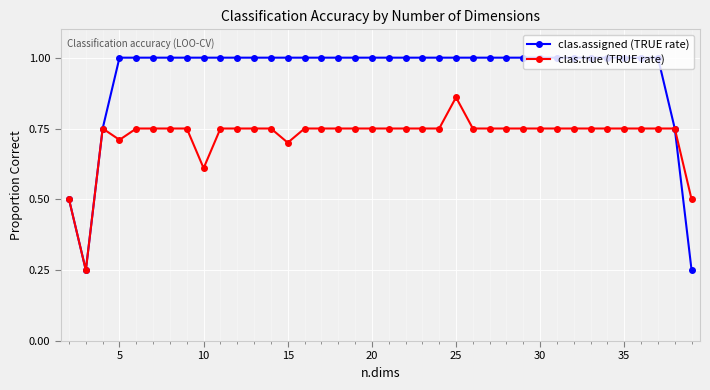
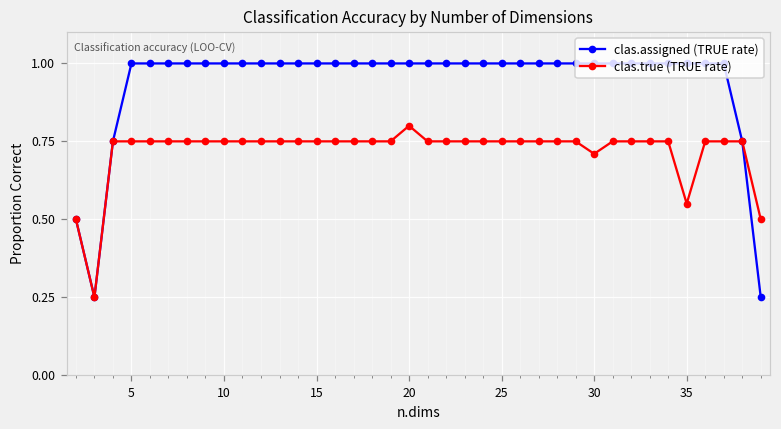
clas.true (TRUE rate), 5: 0.71 -> 0.75
clas.true (TRUE rate), 10: 0.61 -> 0.75
clas.true (TRUE rate), 15: 0.70 -> 0.75
clas.true (TRUE rate), 20: 0.75 -> 0.80
clas.true (TRUE rate), 25: 0.86 -> 0.75
clas.true (TRUE rate), 30: 0.75 -> 0.71
clas.true (TRUE rate), 35: 0.75 -> 0.55
